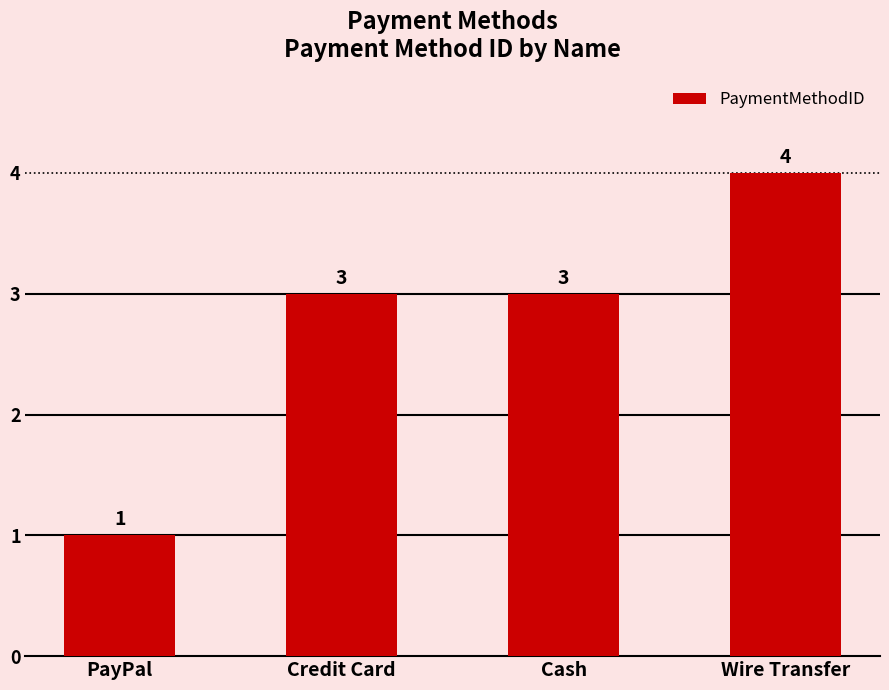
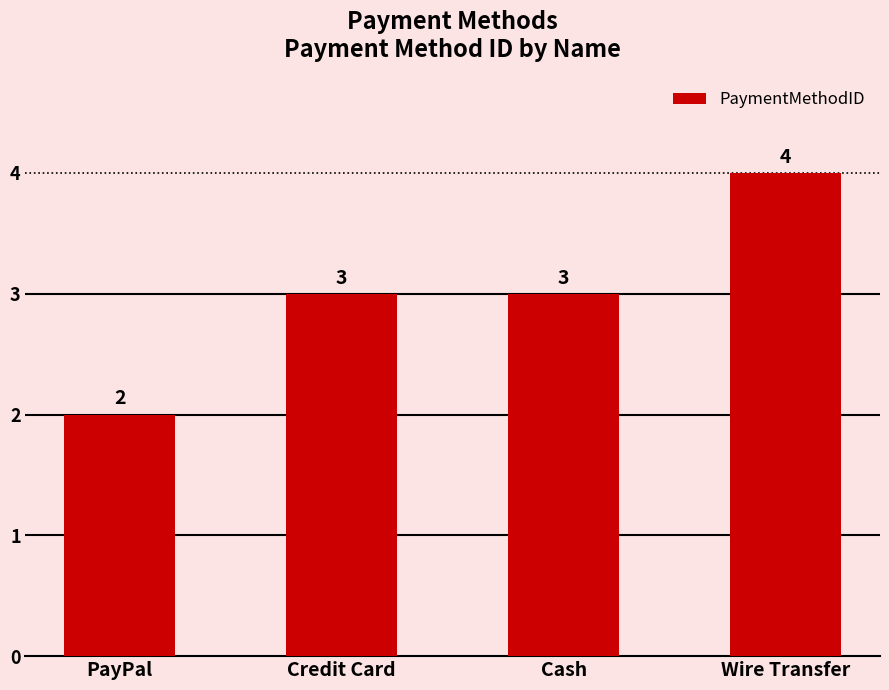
PayPal: 1 -> 2
